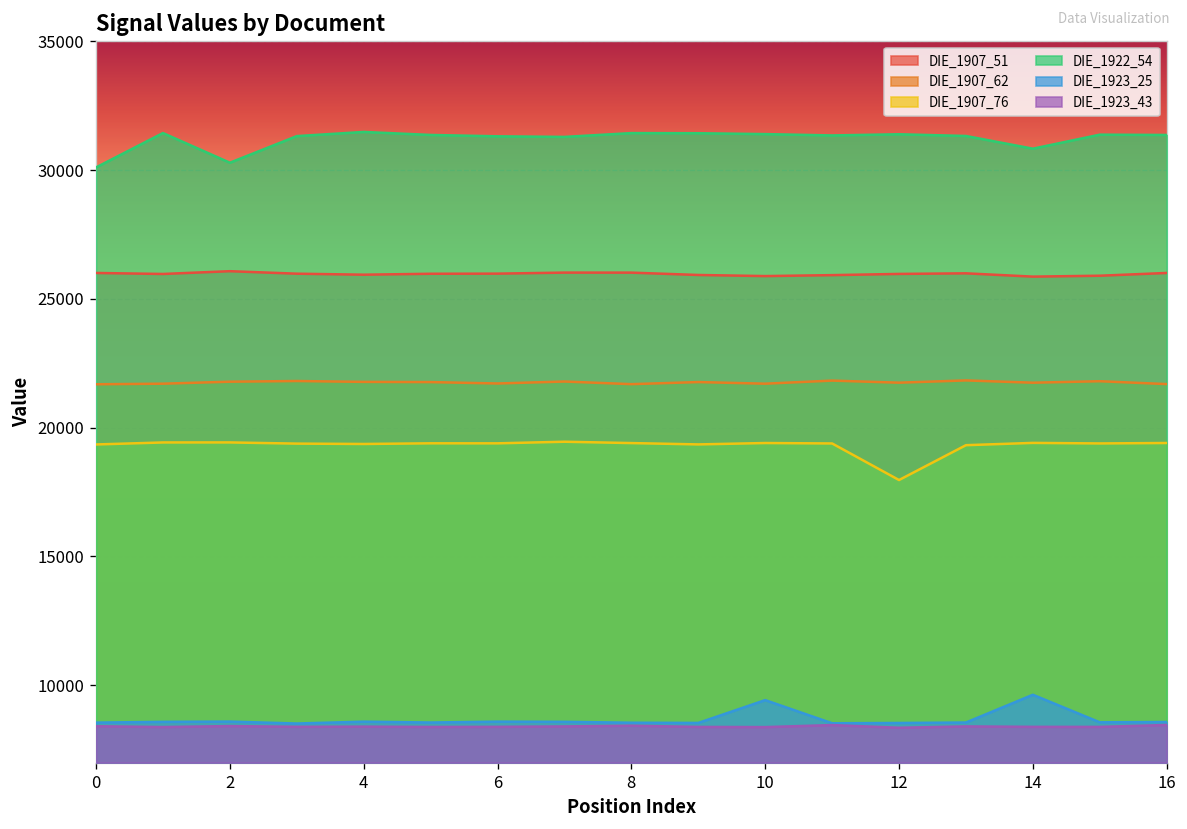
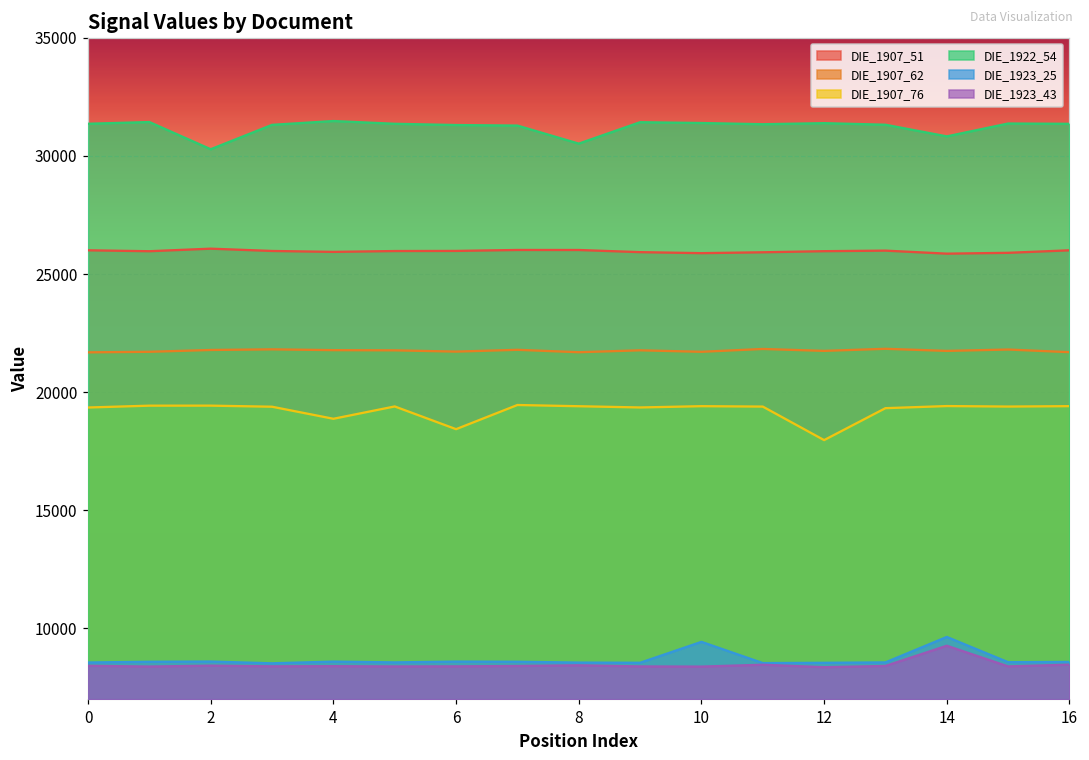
DIE_1922_54, 0: 30100 -> 31400
DIE_1907_76, 4: 19400 -> 18900
DIE_1907_76, 6: 19400 -> 18400
DIE_1922_54, 8: 31400 -> 30500
DIE_1923_43, 14: 8400 -> 9300
